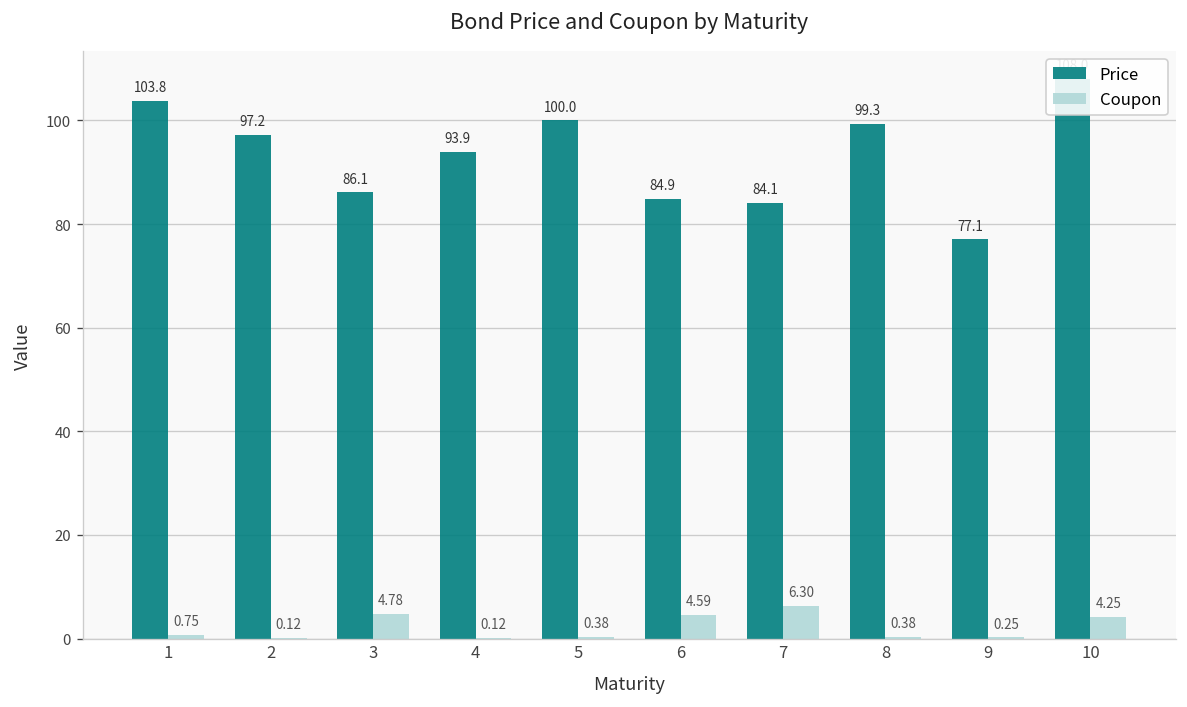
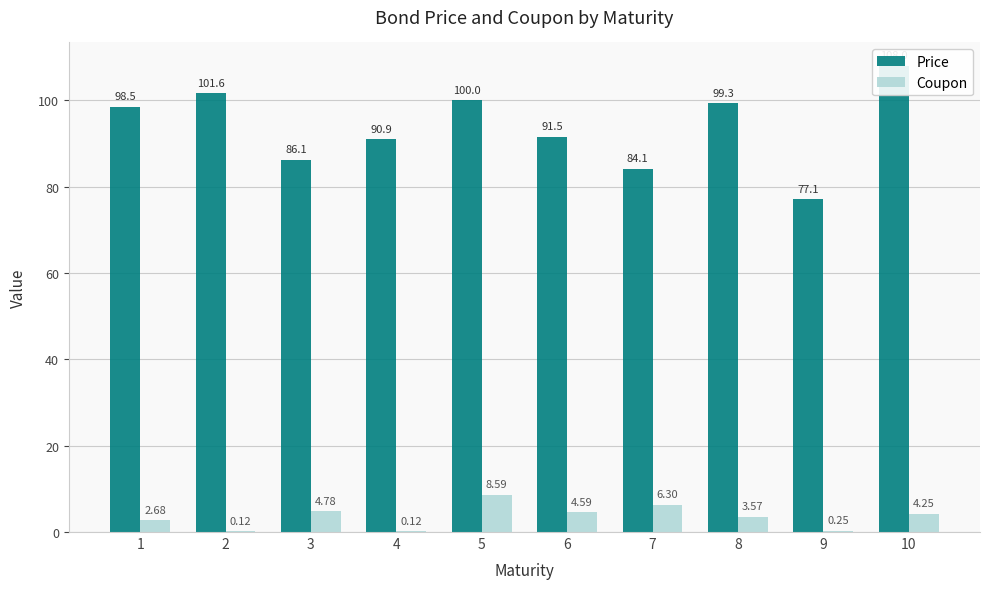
Price, 1: 103.8 -> 98.5
Coupon, 1: 0.75 -> 2.68
Price, 2: 97.2 -> 101.6
Price, 4: 93.9 -> 90.9
Coupon, 5: 0.38 -> 8.59
Price, 6: 84.9 -> 91.5
Coupon, 8: 0.38 -> 3.57
